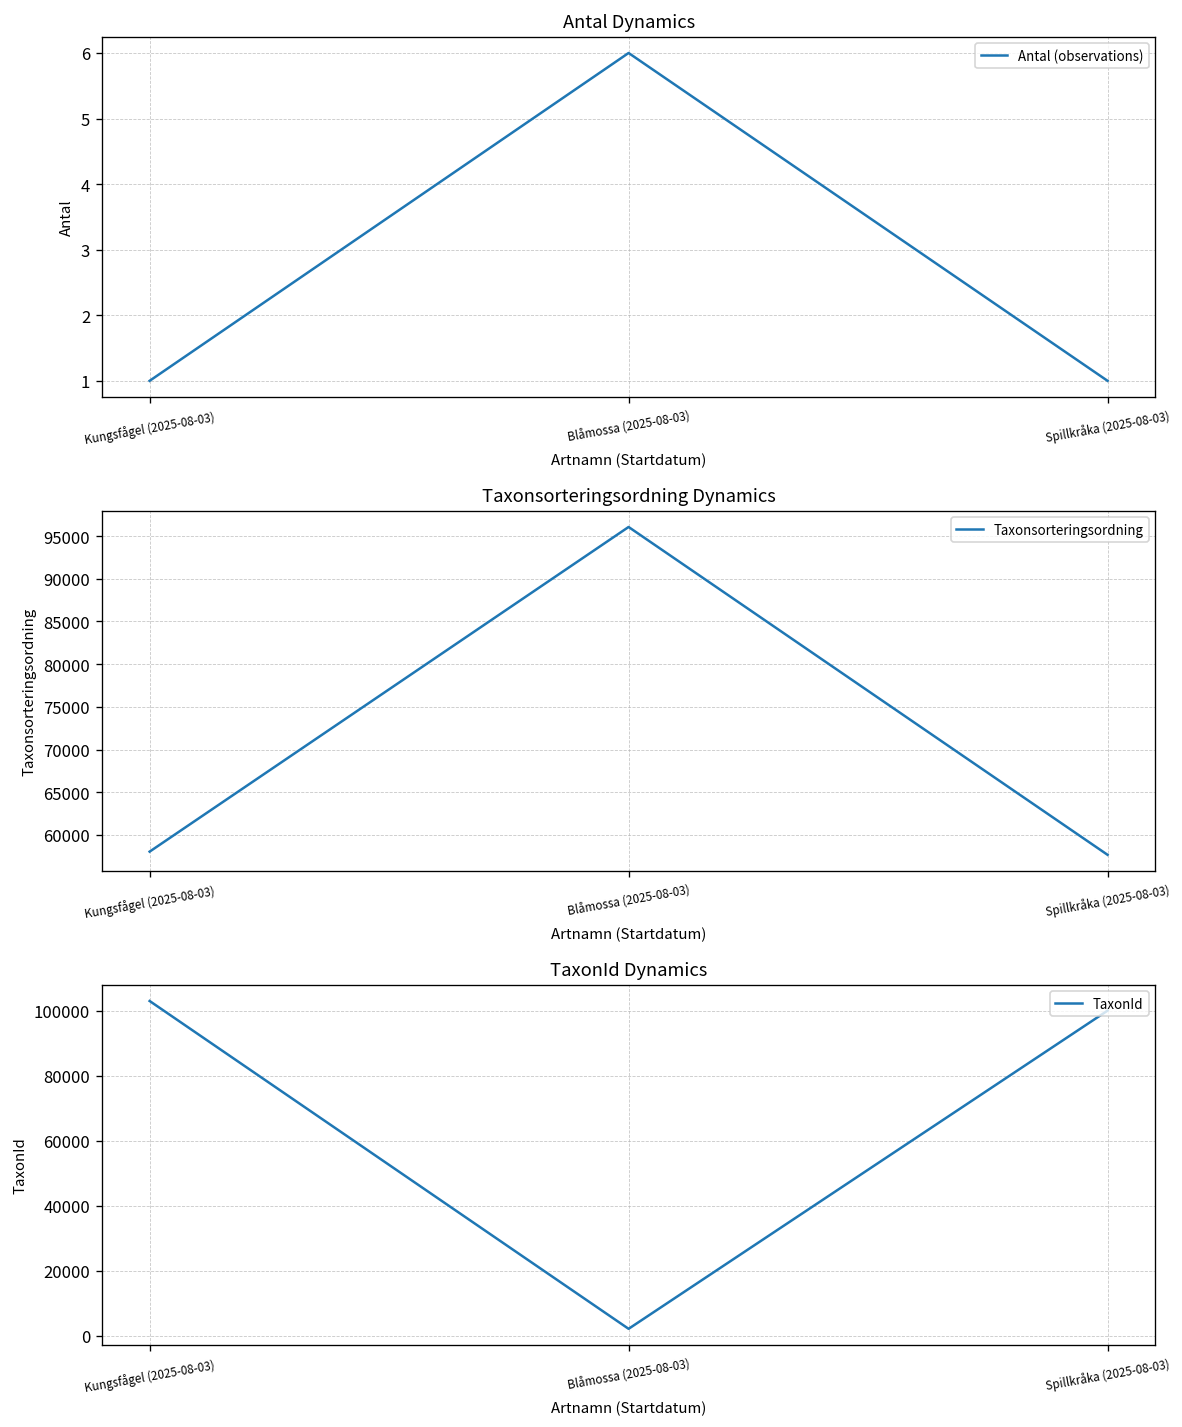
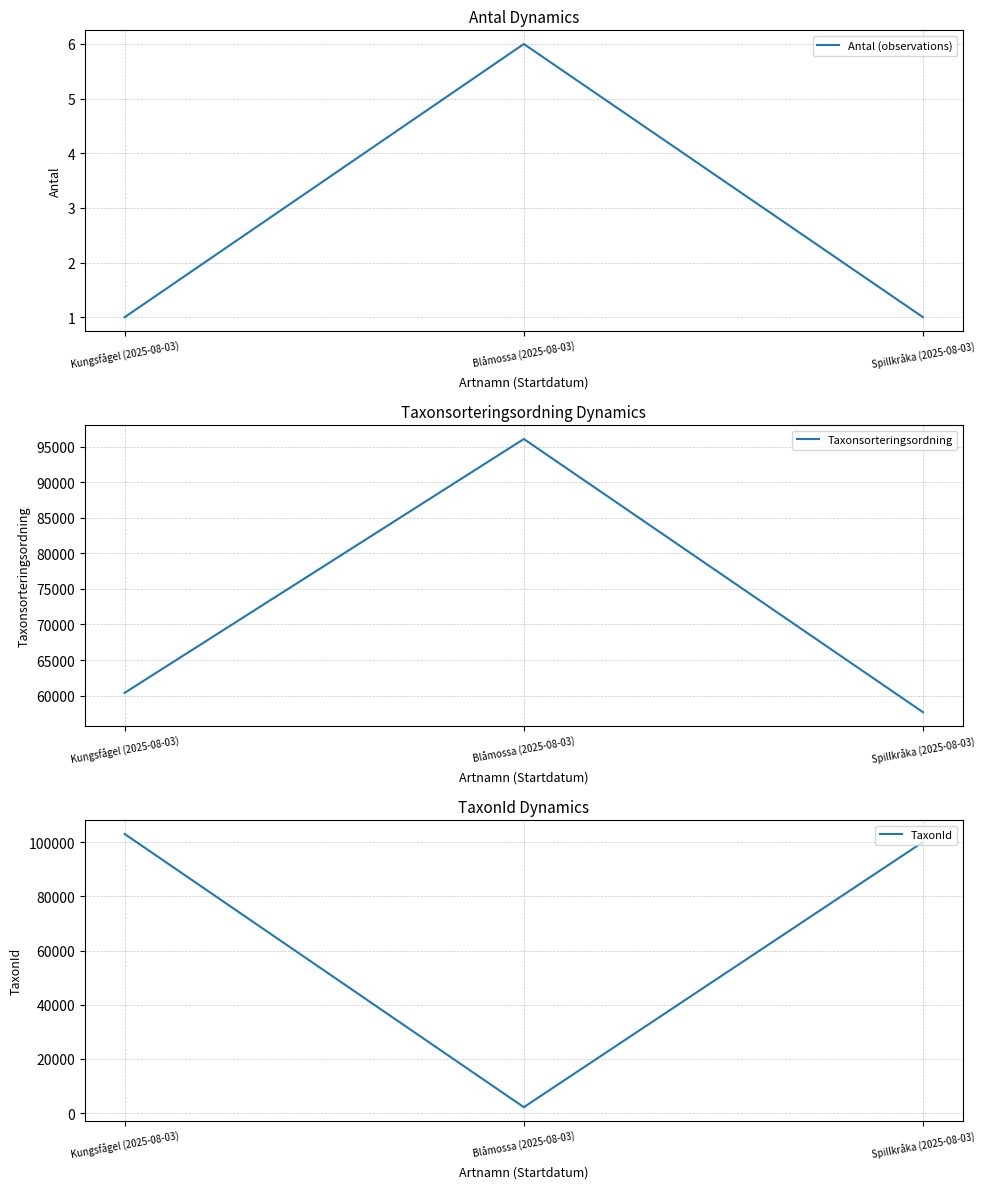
Taxonsorteringsordning Dynamics, Kungsfågel (2025-08-03): 58000 -> 60000
